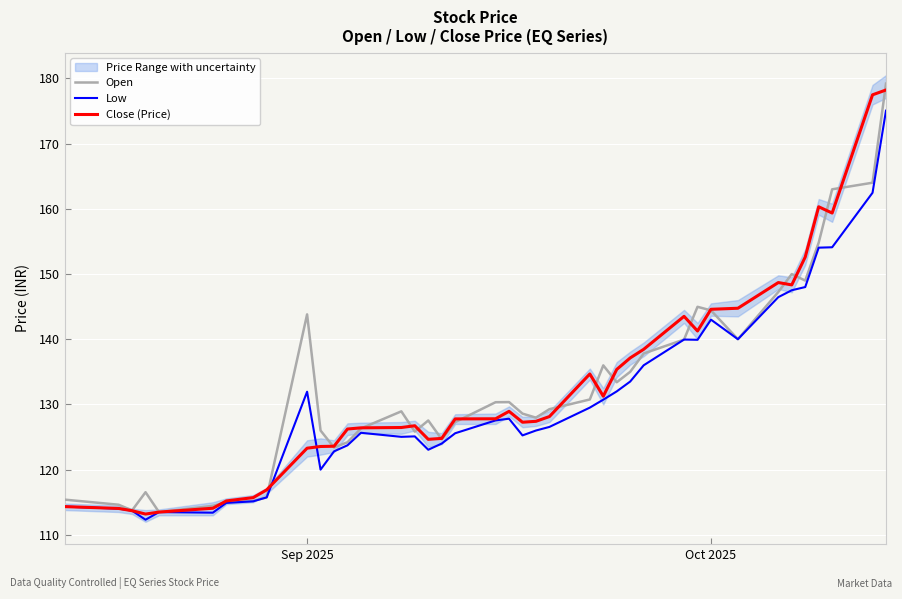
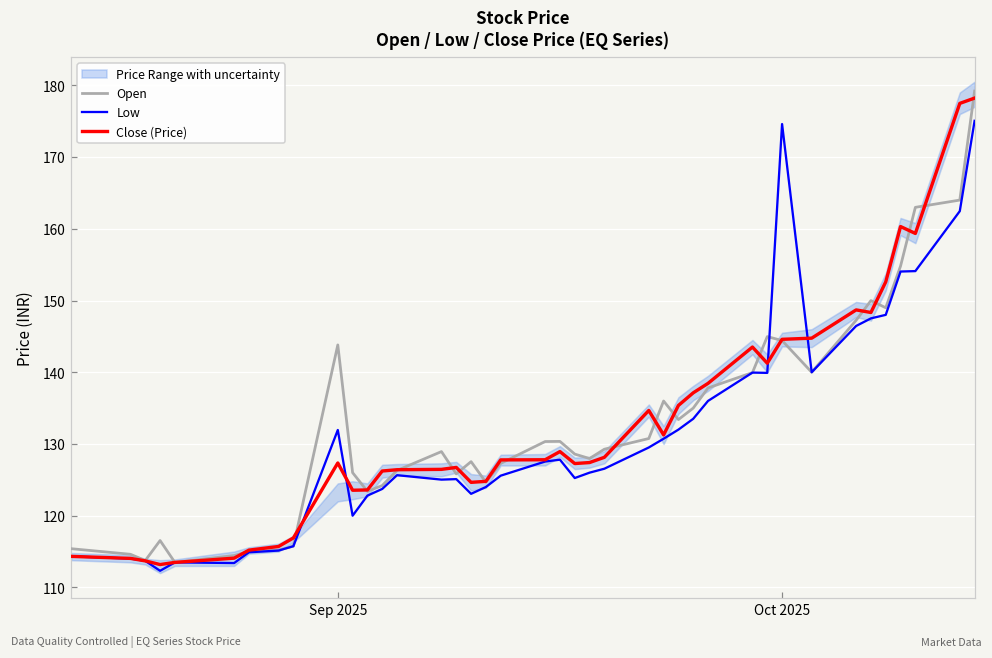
Close (Price), Sep 2025: 123 -> 127
Low, Oct 2025: 143 -> 175
